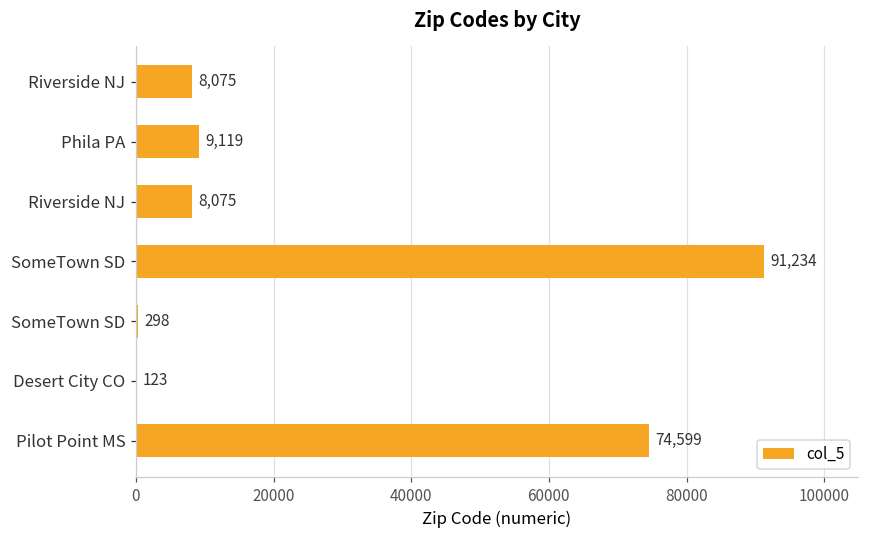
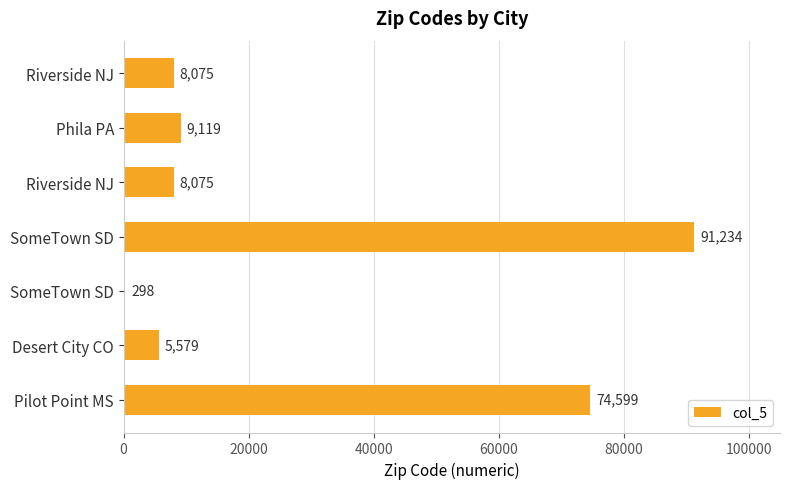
Desert City CO: 123 -> 5,579
